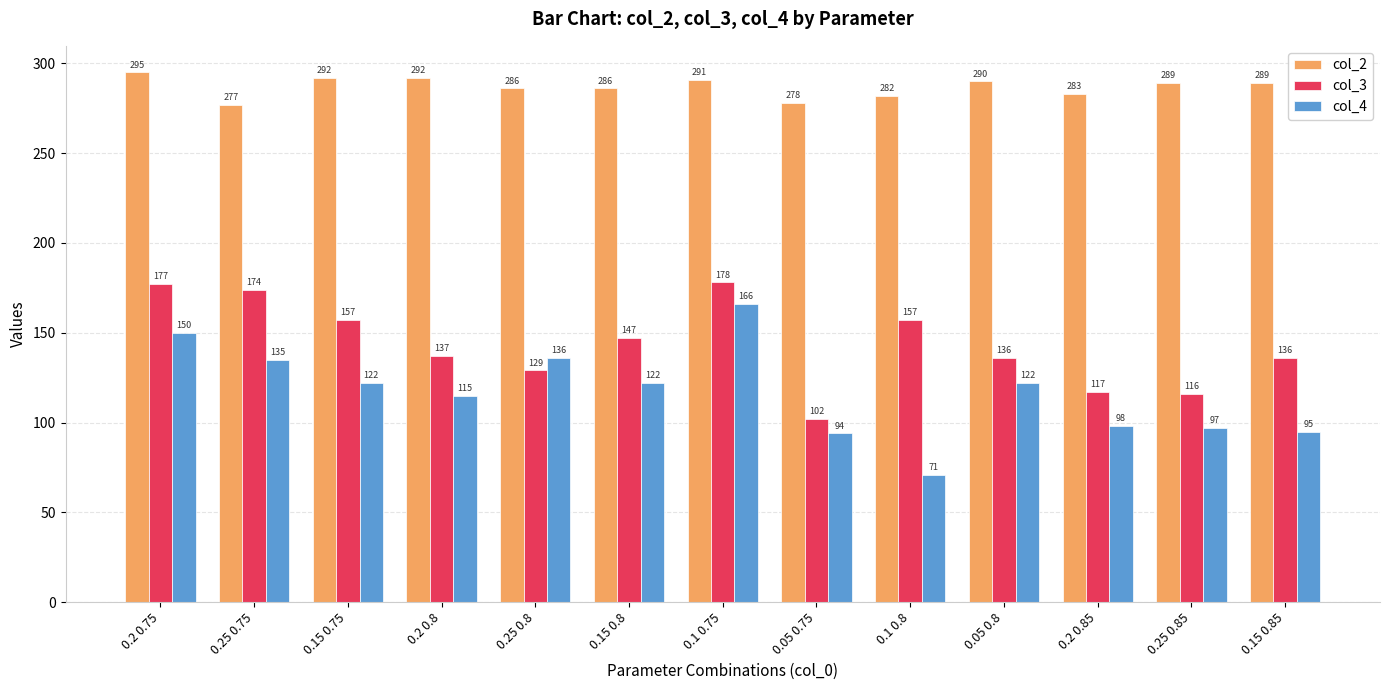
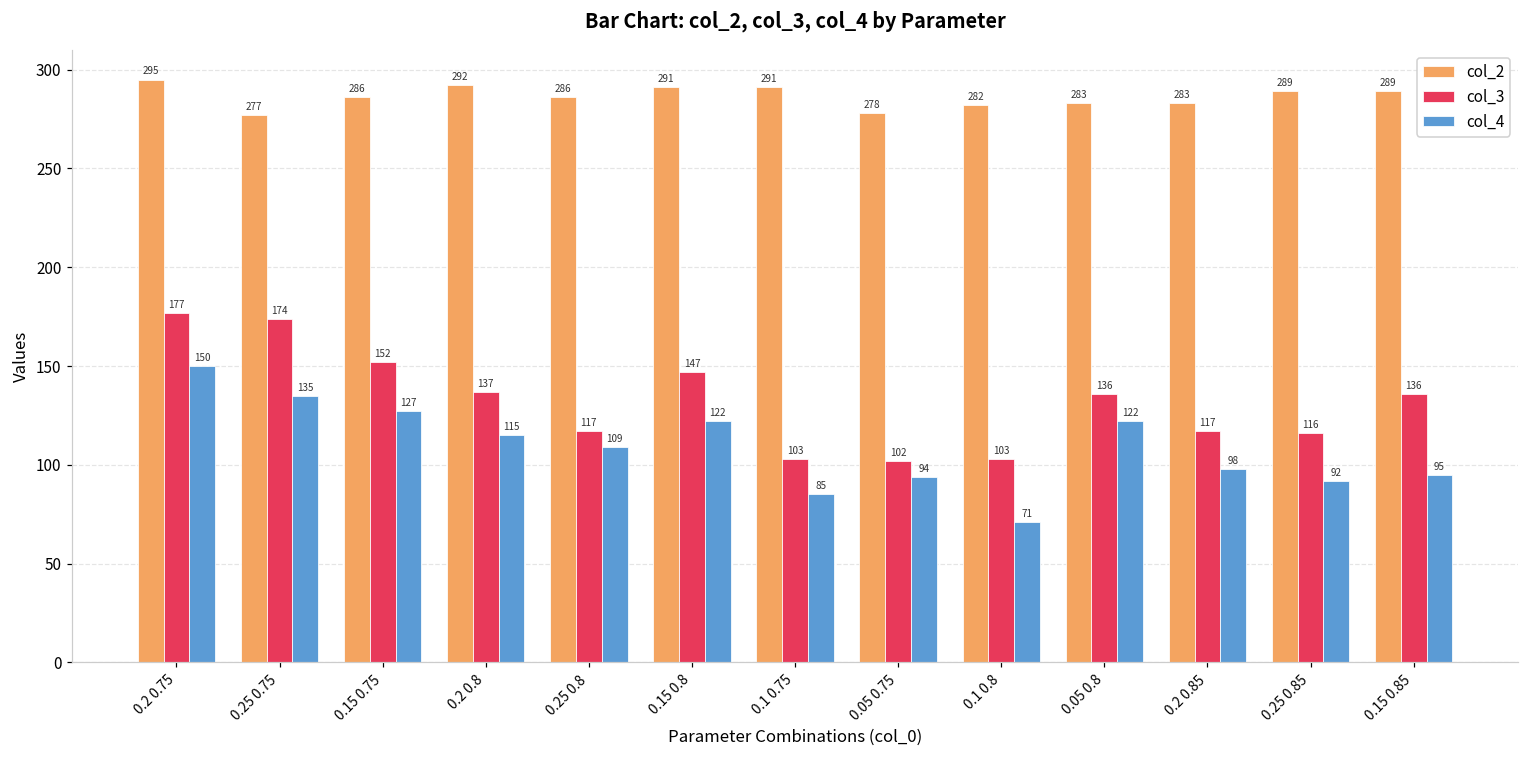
col_2, 0.15 0.75: 292 -> 286
col_3, 0.15 0.75: 157 -> 152
col_4, 0.15 0.75: 122 -> 127
col_3, 0.25 0.8: 129 -> 117
col_4, 0.25 0.8: 136 -> 109
col_2, 0.15 0.8: 286 -> 291
col_3, 0.1 0.75: 178 -> 103
col_4, 0.1 0.75: 166 -> 85
col_3, 0.1 0.8: 157 -> 103
col_2, 0.05 0.8: 290 -> 283
col_4, 0.25 0.85: 97 -> 92
